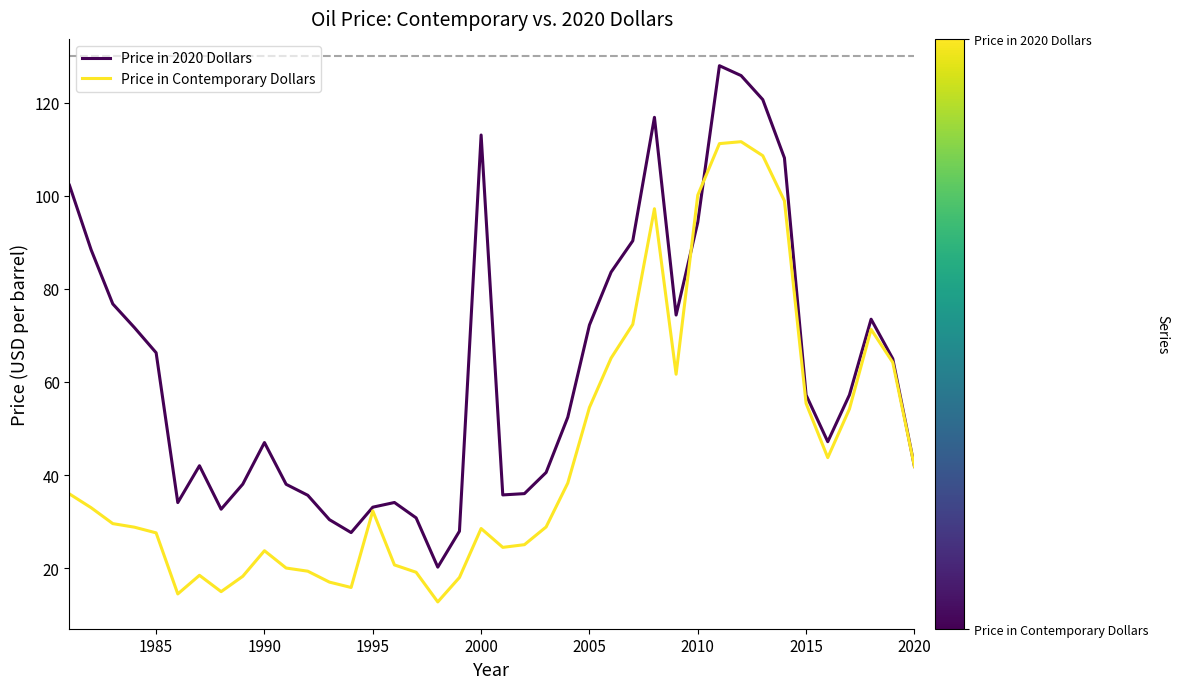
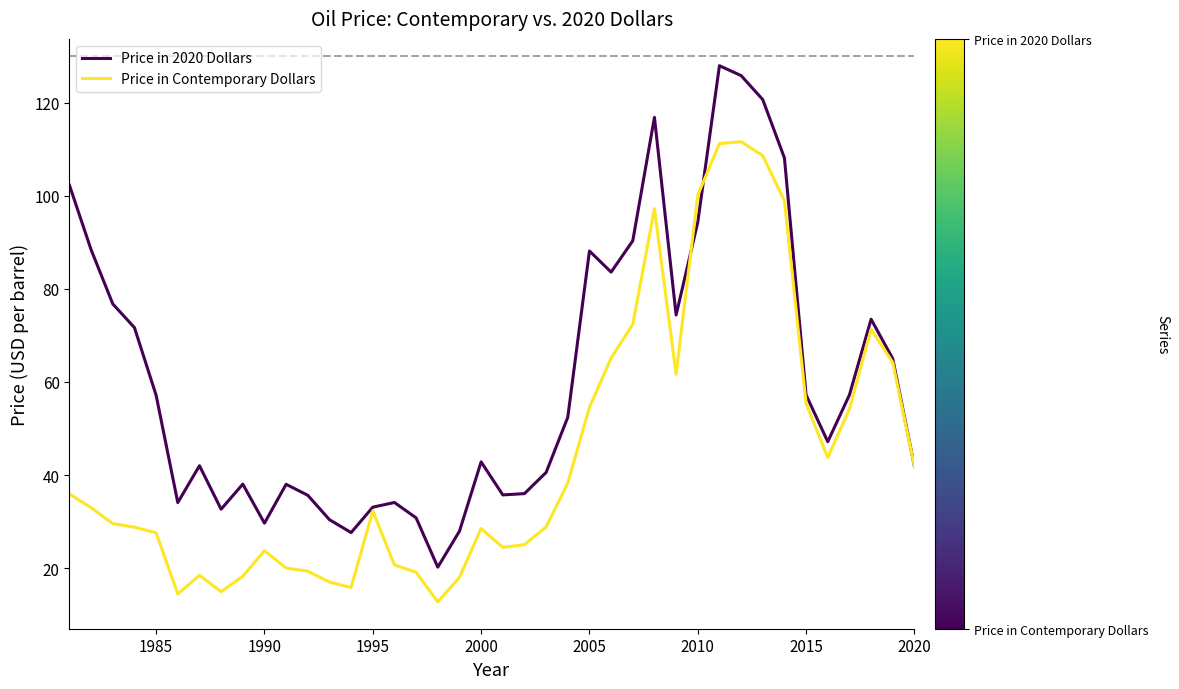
Price in 2020 Dollars, 1985: 66 -> 57
Price in 2020 Dollars, 1990: 47 -> 30
Price in 2020 Dollars, 2000: 113 -> 43
Price in 2020 Dollars, 2005: 72 -> 88
